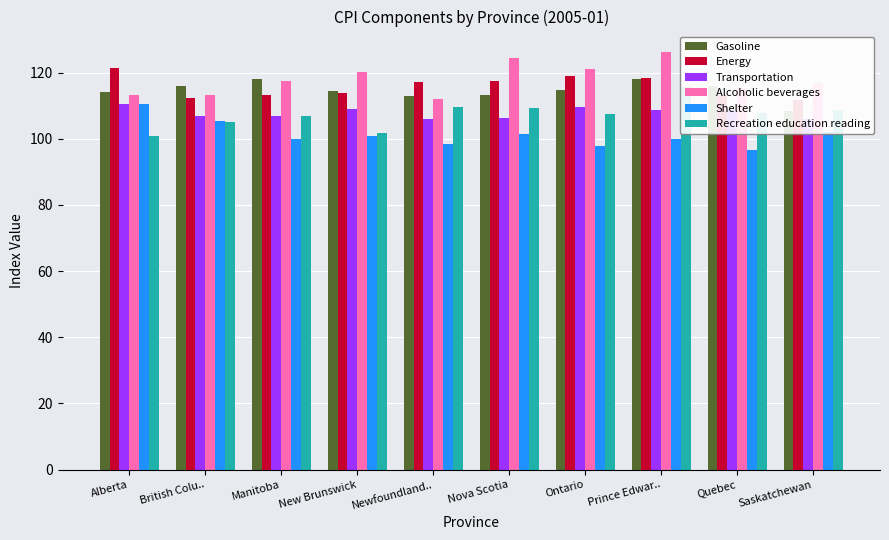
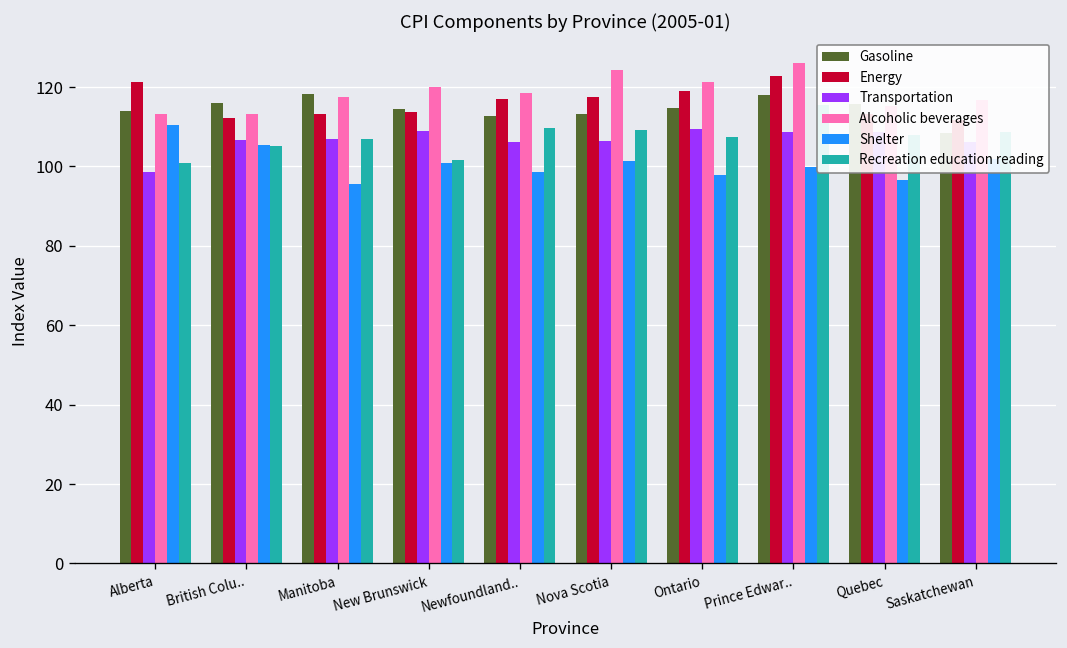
Transportation, Alberta: 111 -> 99
Shelter, Manitoba: 100 -> 96
Alcoholic beverages, Newfoundland..: 112 -> 118
Energy, Prince Edwar..: 118 -> 123
